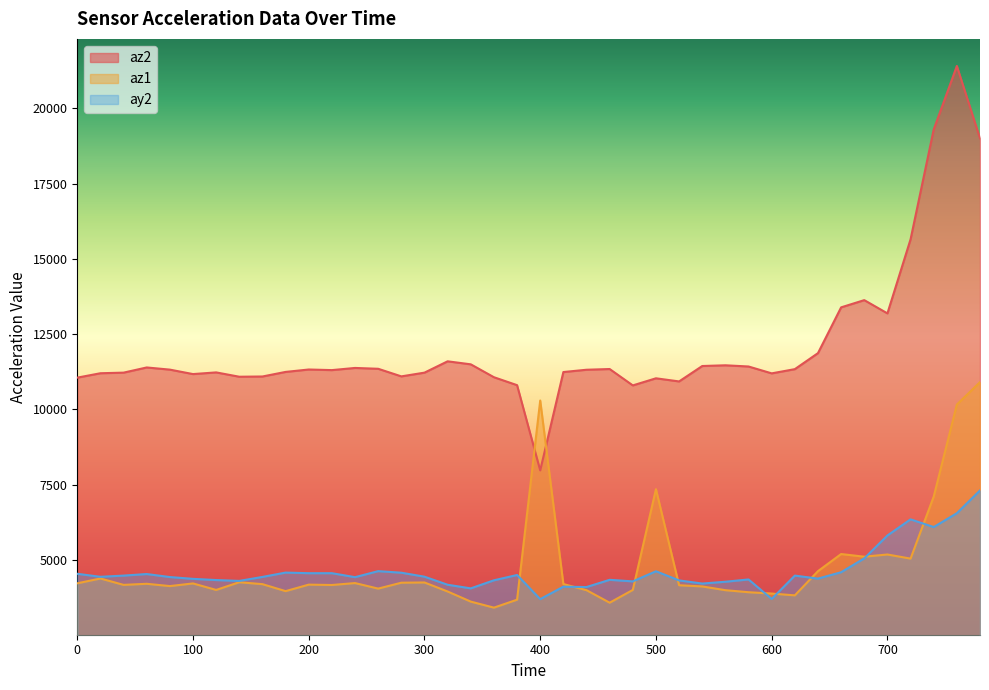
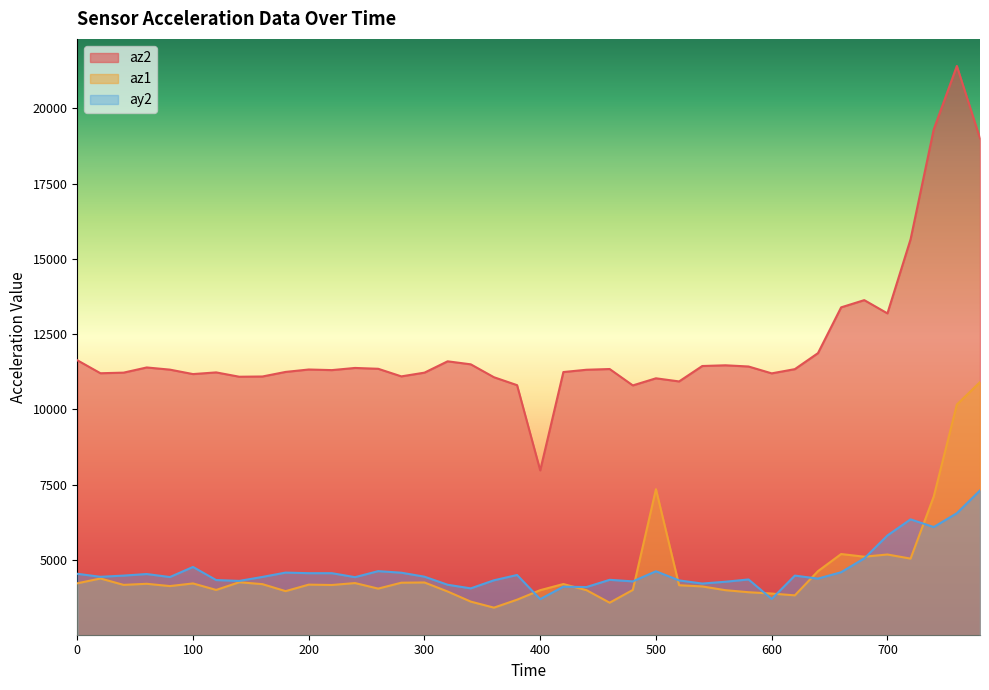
az2, 0: 11100 -> 11600
ay2, 100: 4400 -> 4800
az1, 400: 10300 -> 4000
